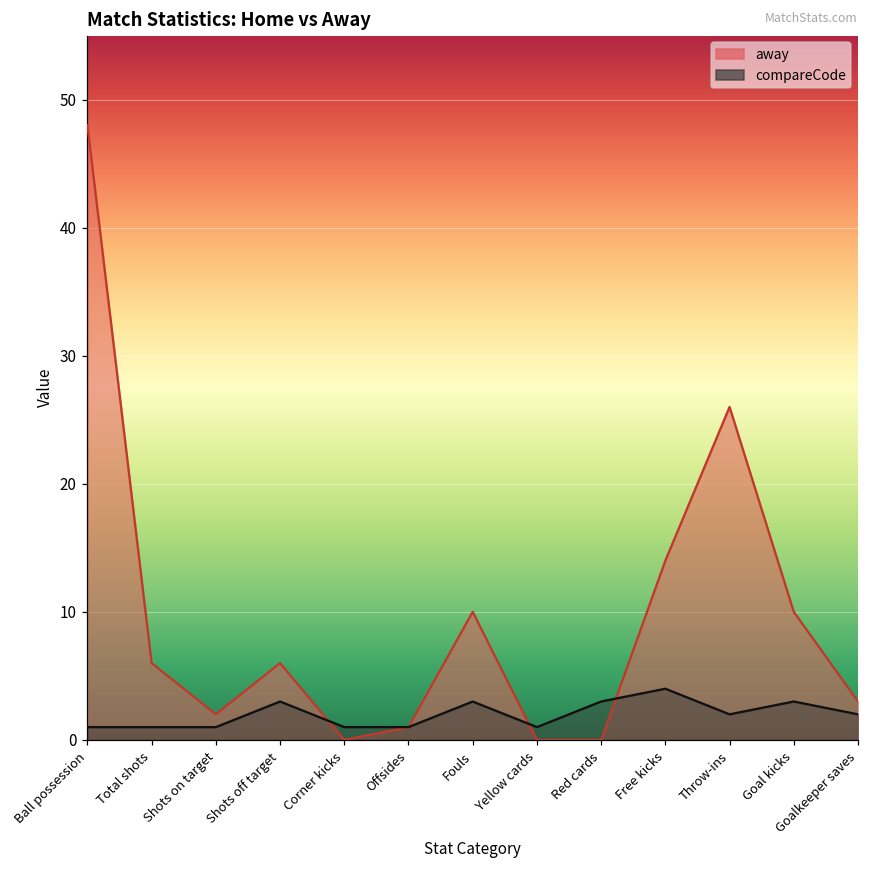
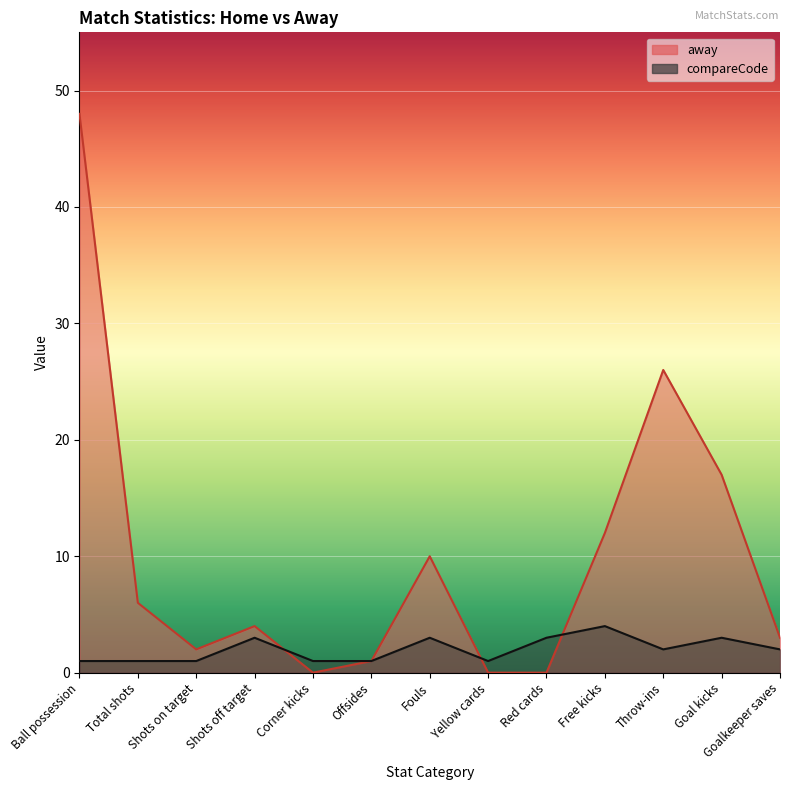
away, Shots off target: 6 -> 4
away, Free kicks: 14 -> 12
away, Goal kicks: 10 -> 17
